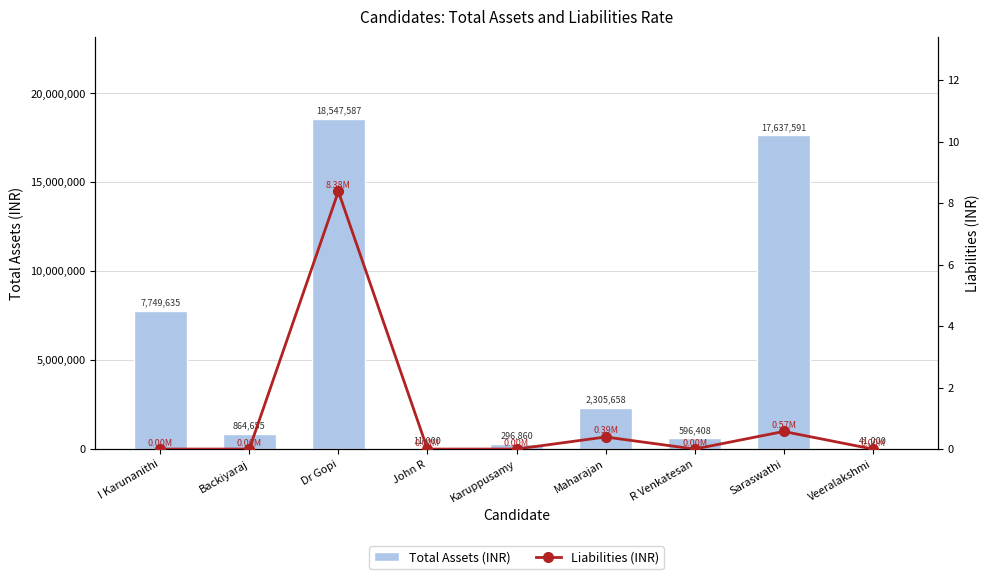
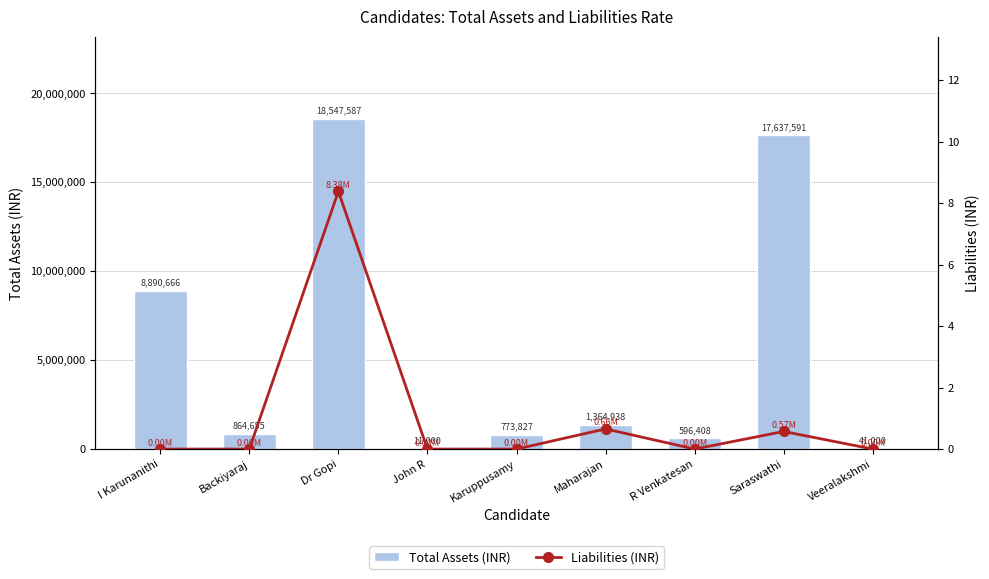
Total Assets (INR), I Karunanithi: 7,749,635 -> 8,890,666
Total Assets (INR), Karuppusamy: 296,860 -> 773,827
Total Assets (INR), Maharajan: 2,305,658 -> 1,364,938
Liabilities (INR), Maharajan: 0.39M -> 0.66M
